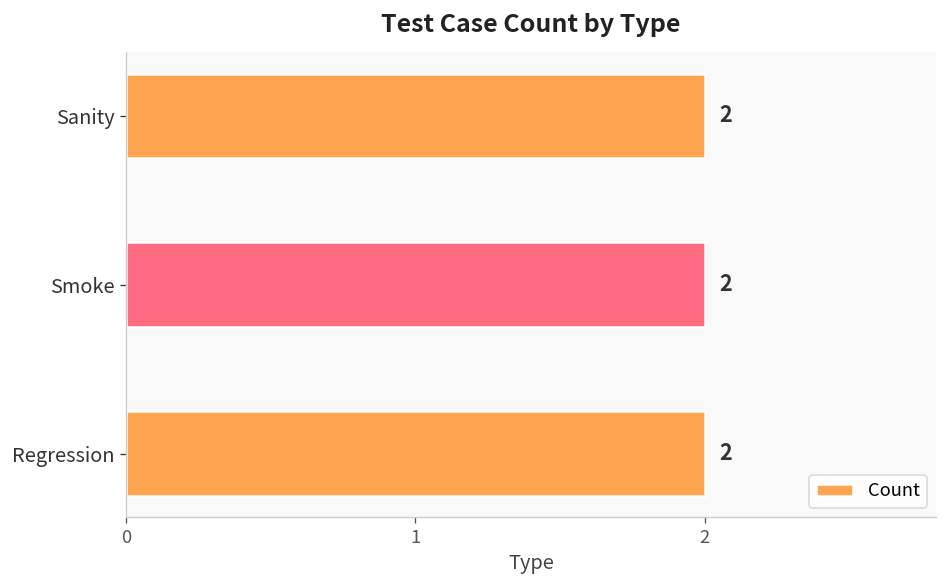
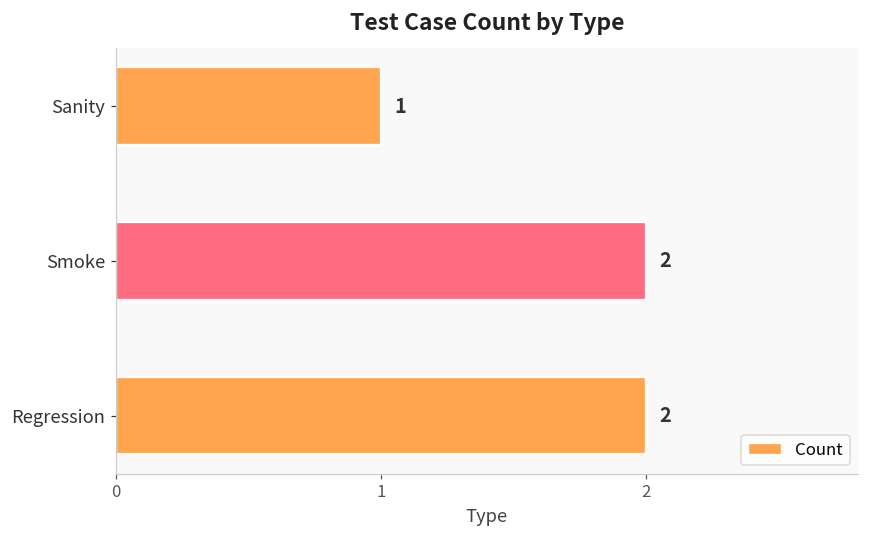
Sanity: 2 -> 1
